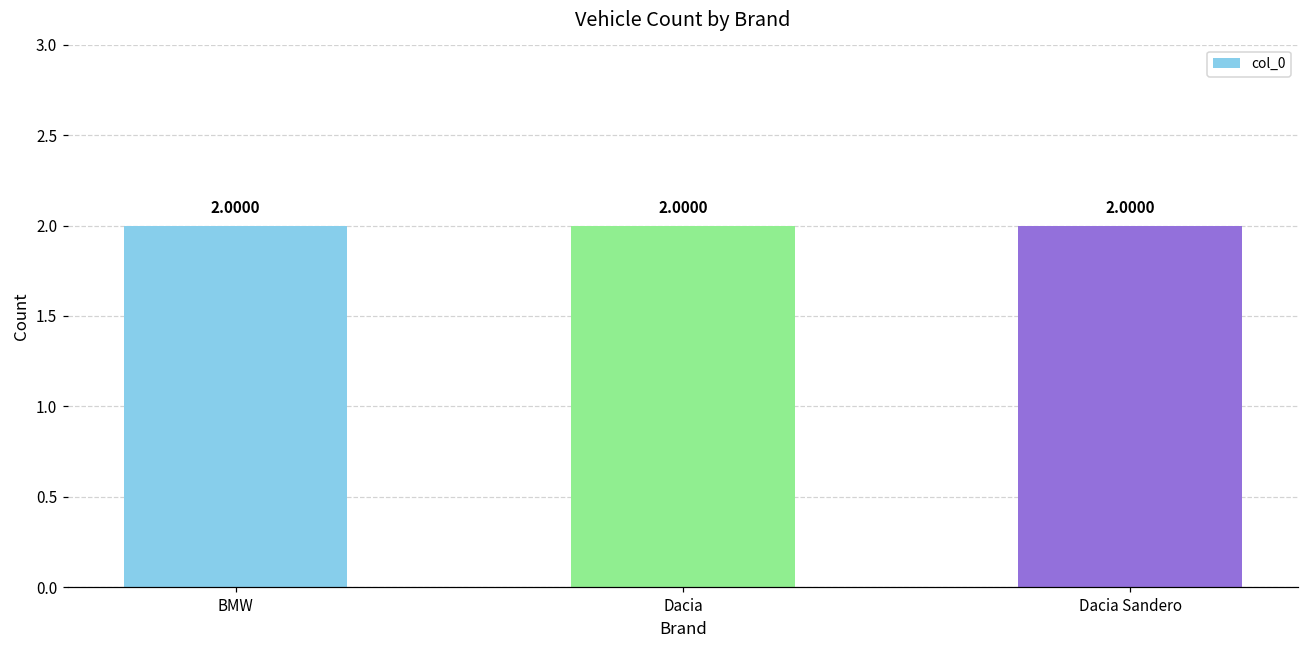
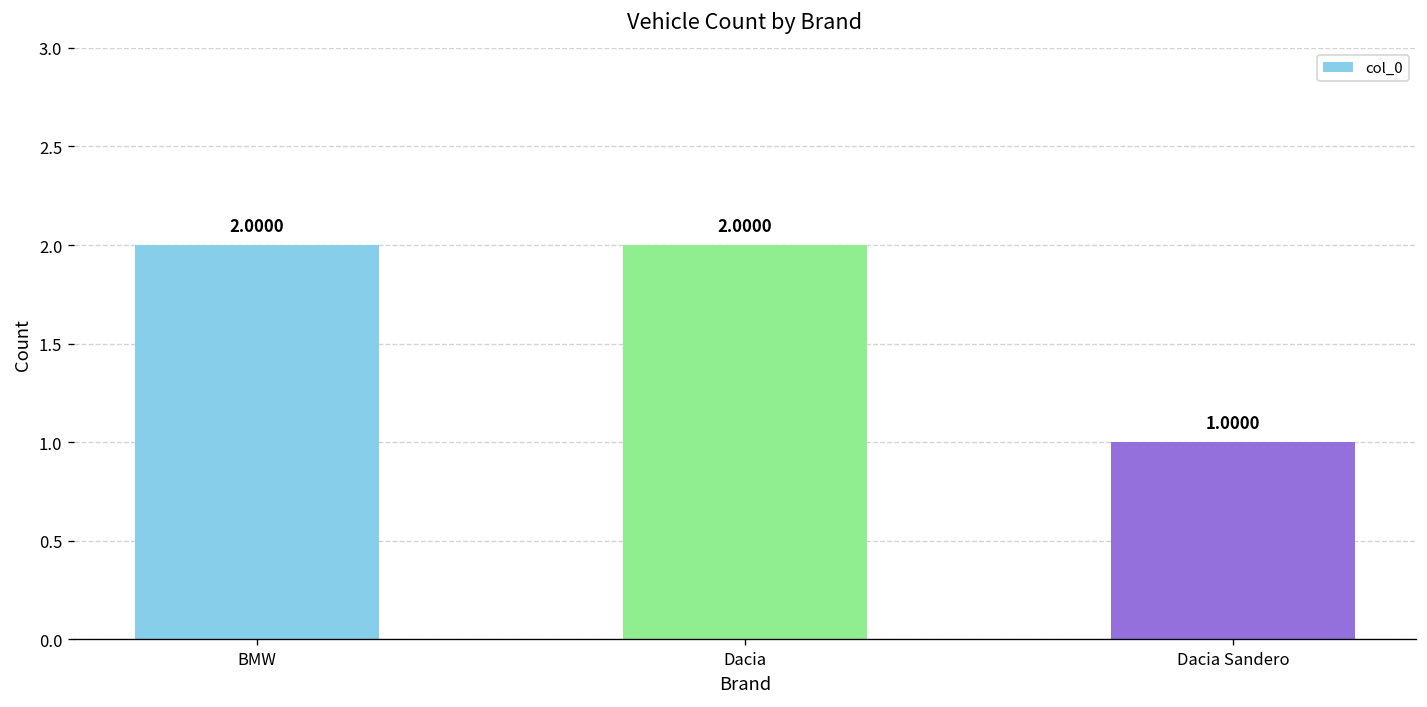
Dacia Sandero: 2.0000 -> 1.0000
